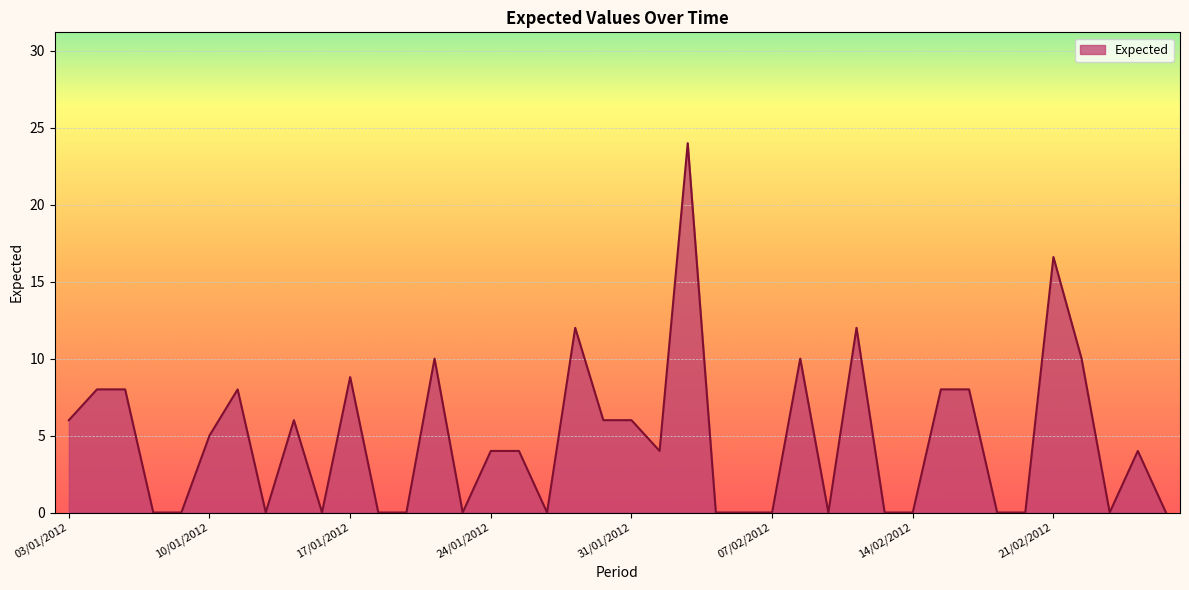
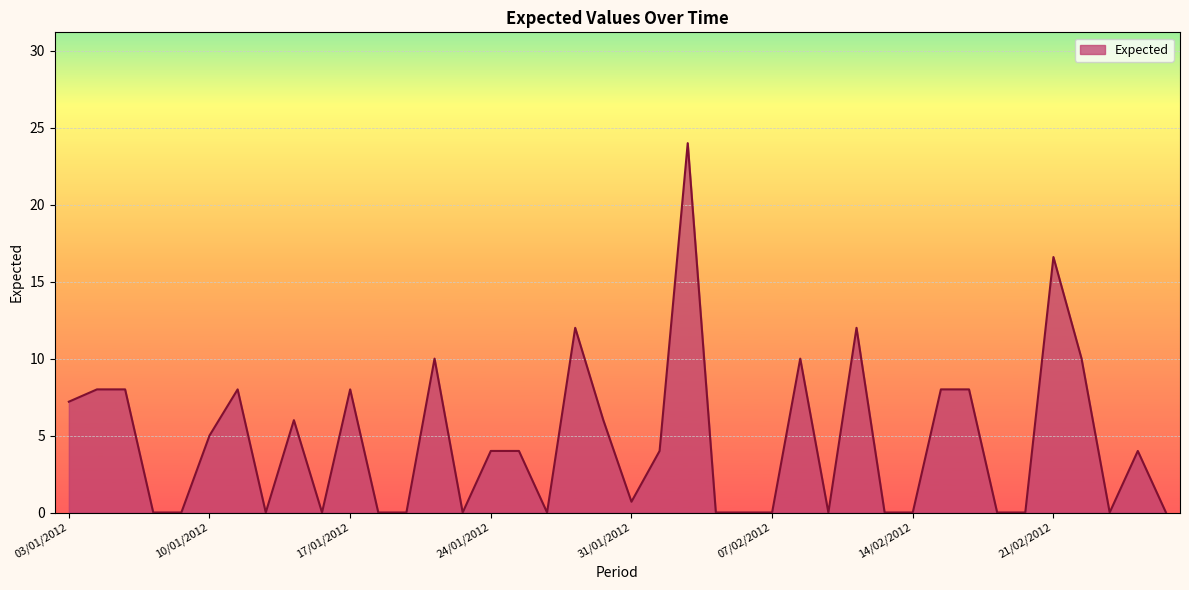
03/01/2012: 6.0 -> 7.2
17/01/2012: 8.8 -> 8.0
31/01/2012: 6.0 -> 0.7
